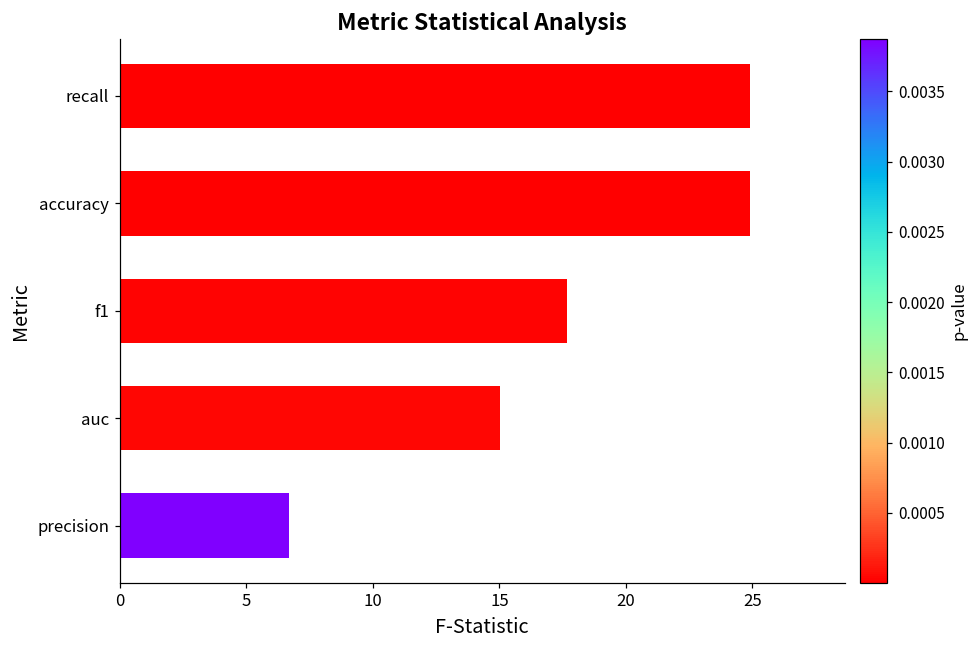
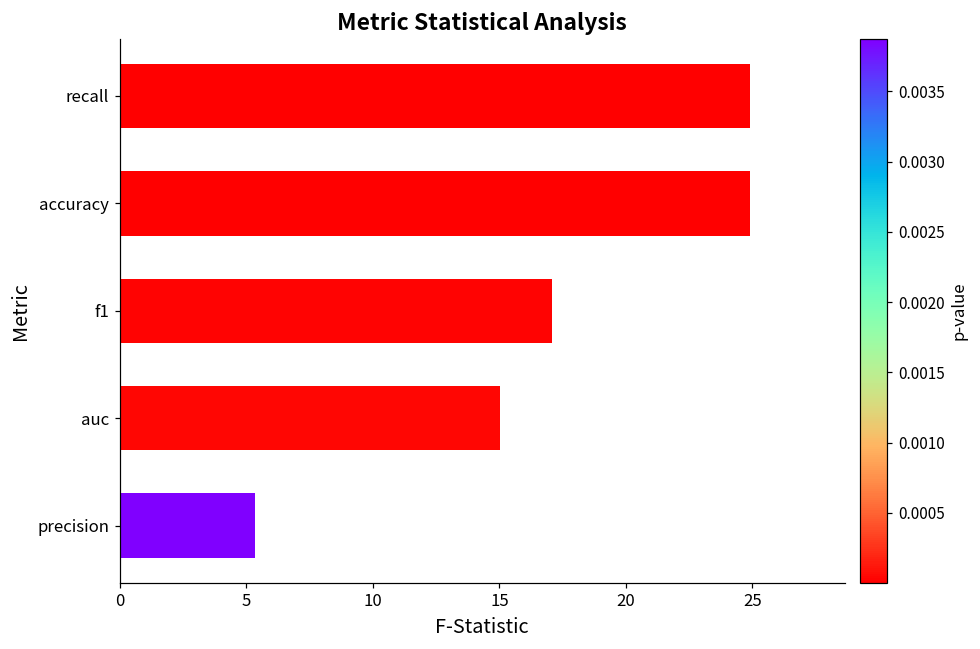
f1: 17.7 -> 17.1
precision: 6.7 -> 5.3
